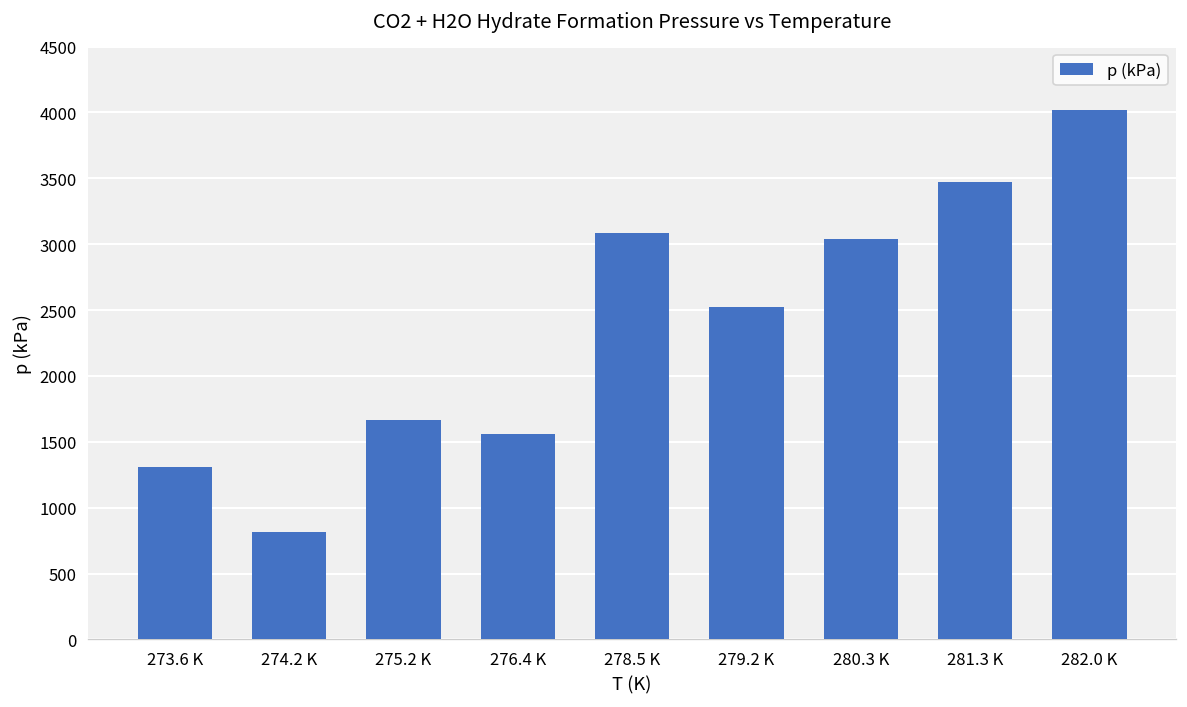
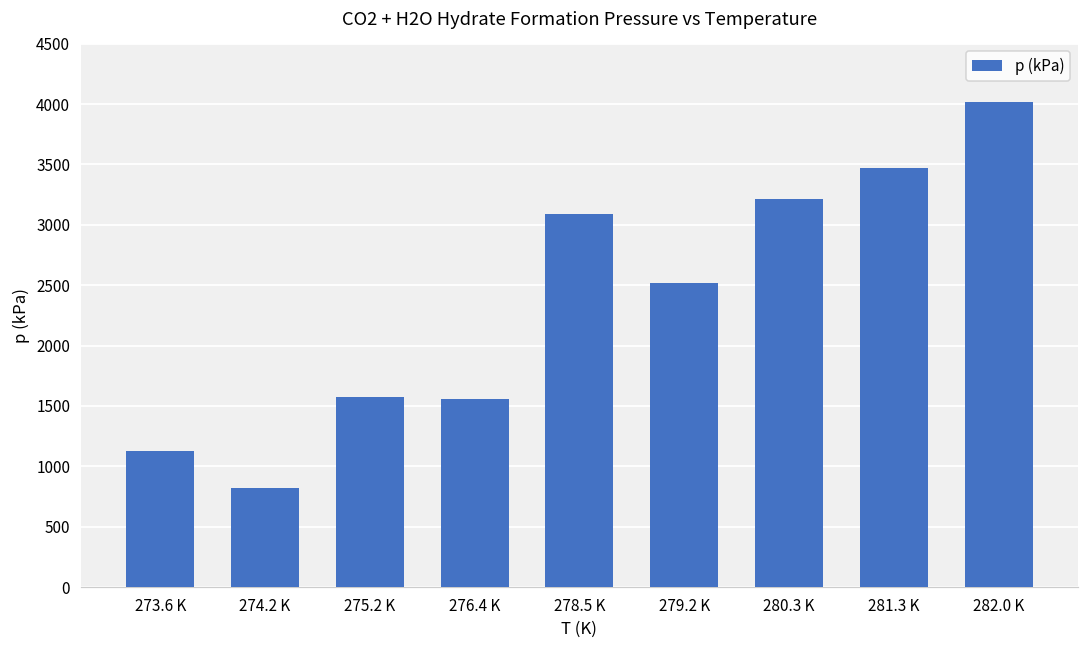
273.6 K: 1310 -> 1130
275.2 K: 1660 -> 1570
280.3 K: 3040 -> 3220
